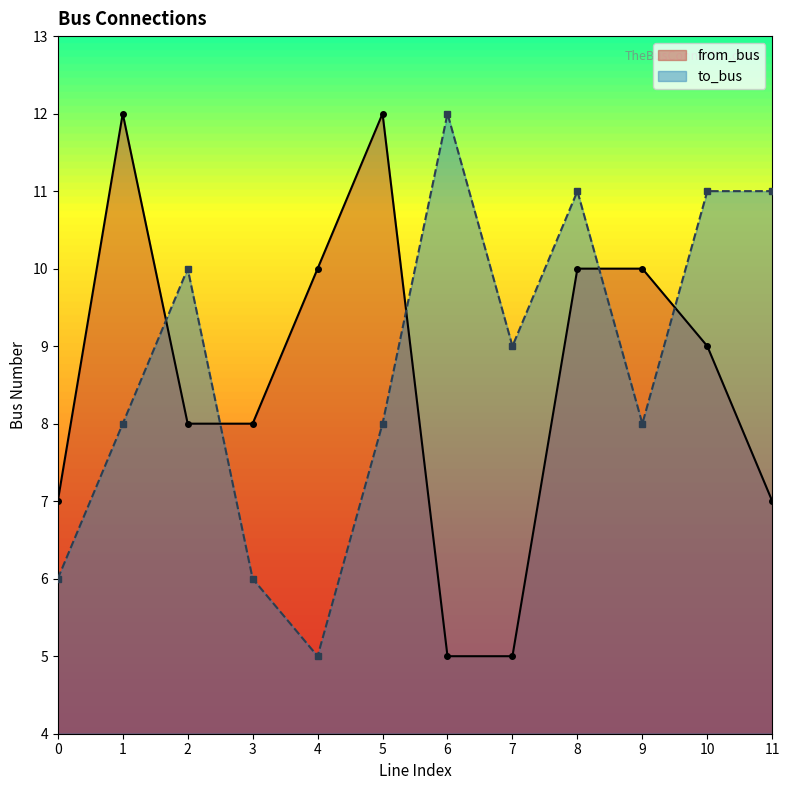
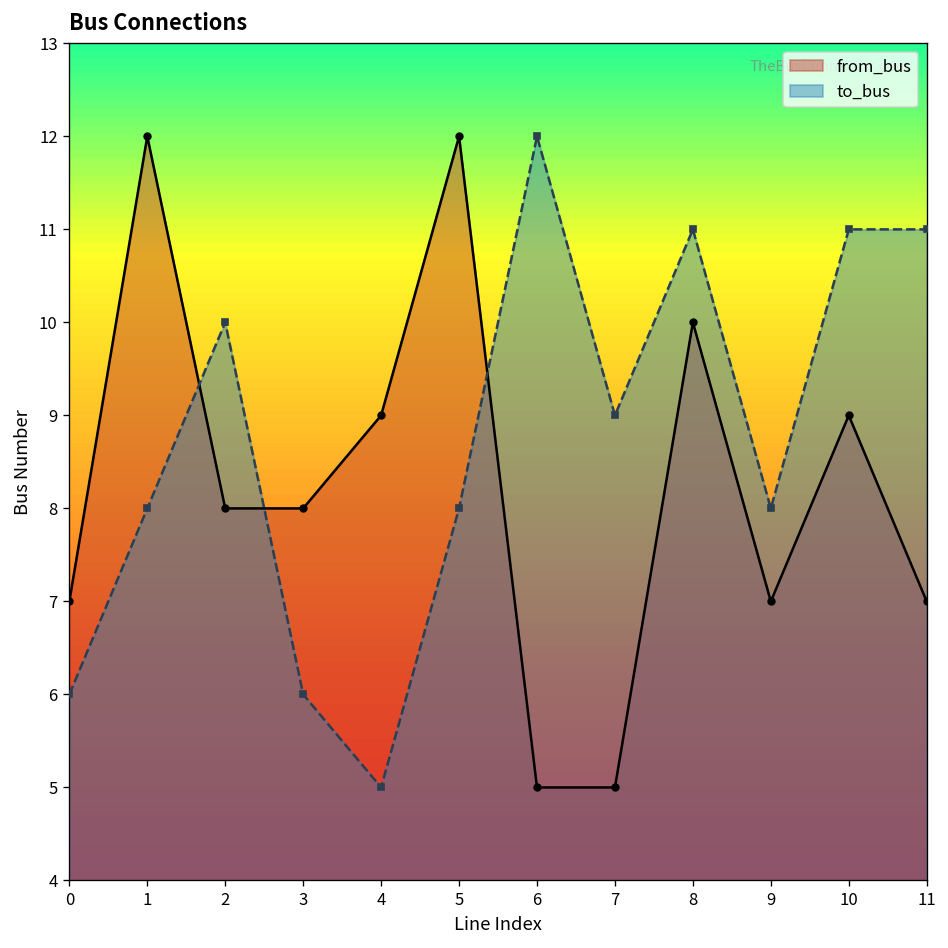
from_bus, 4: 10 -> 9
from_bus, 9: 10 -> 7
